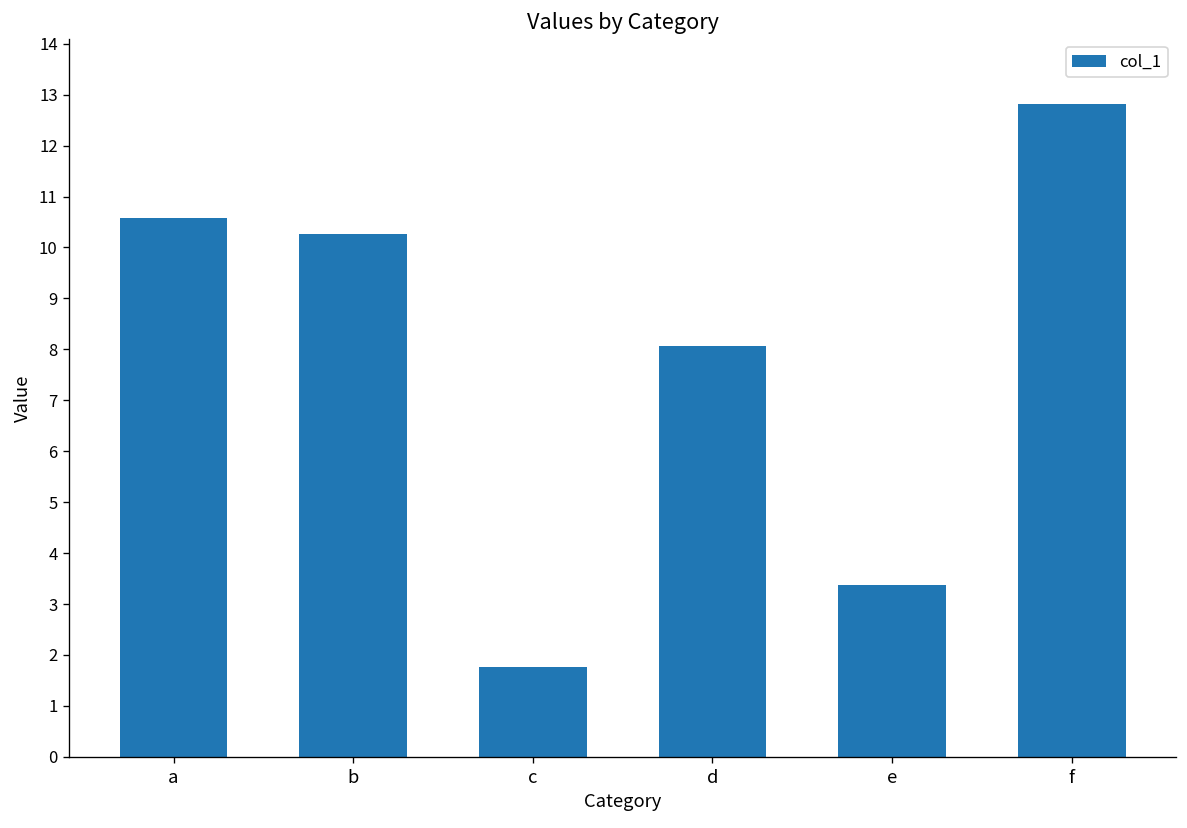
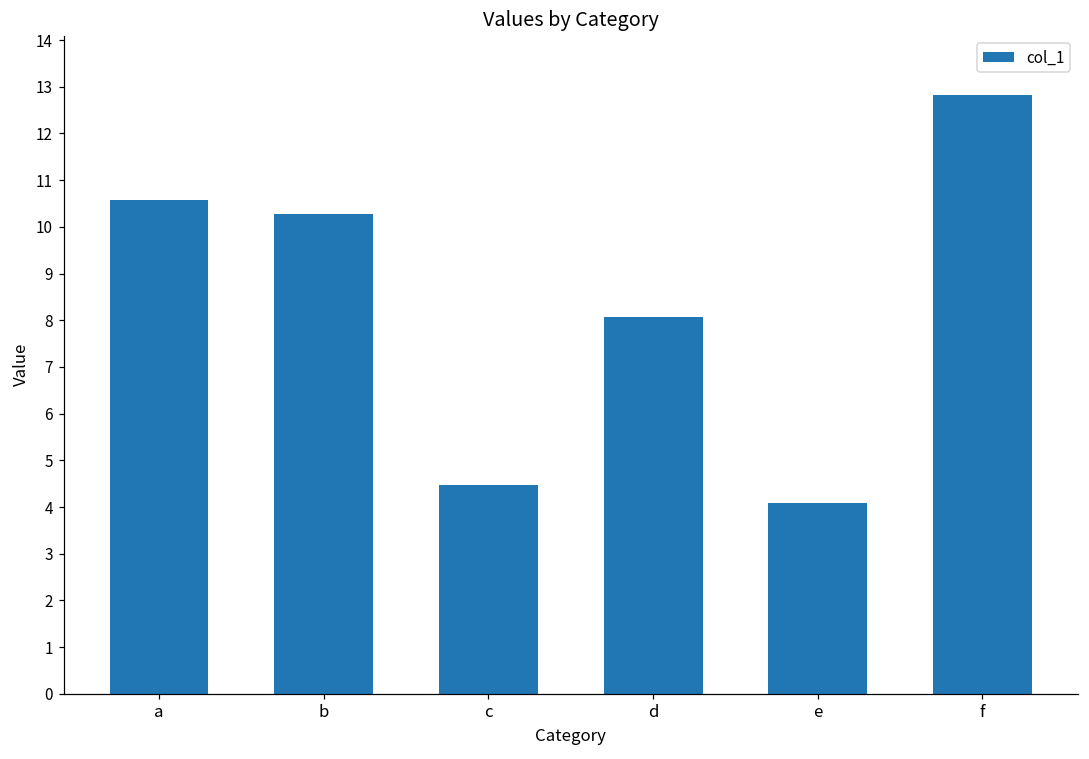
c: 1.8 -> 4.5
e: 3.4 -> 4.1
